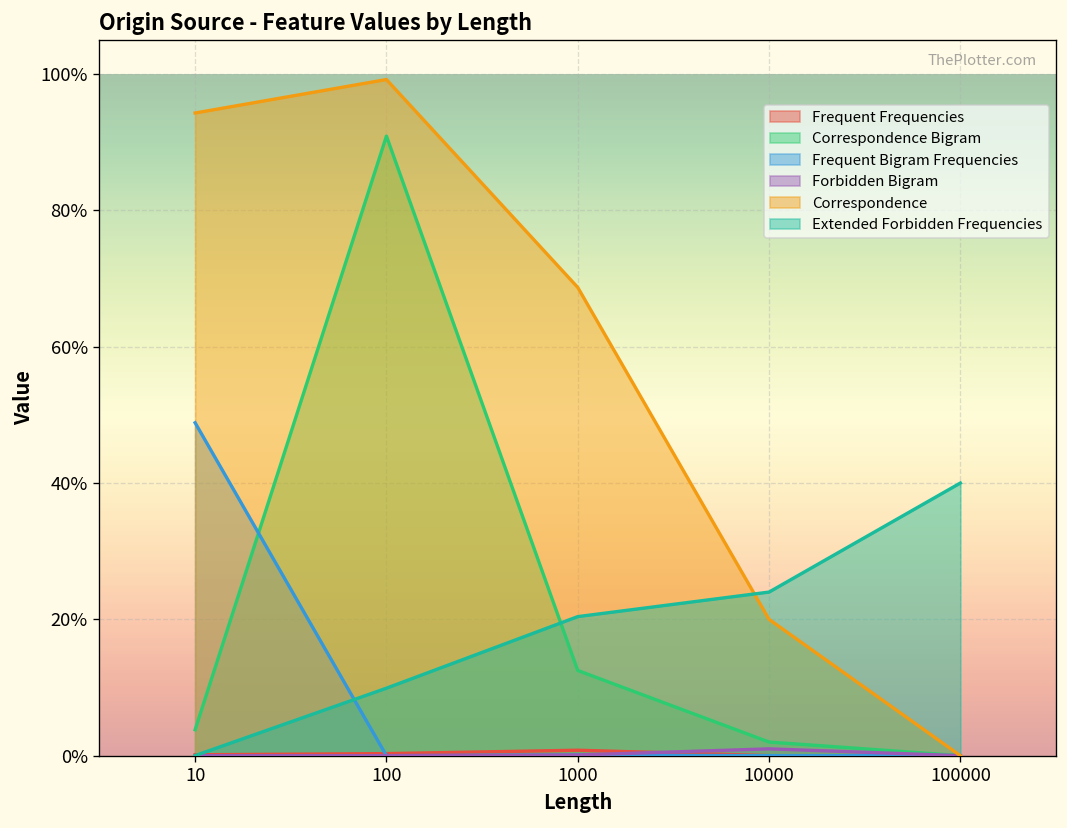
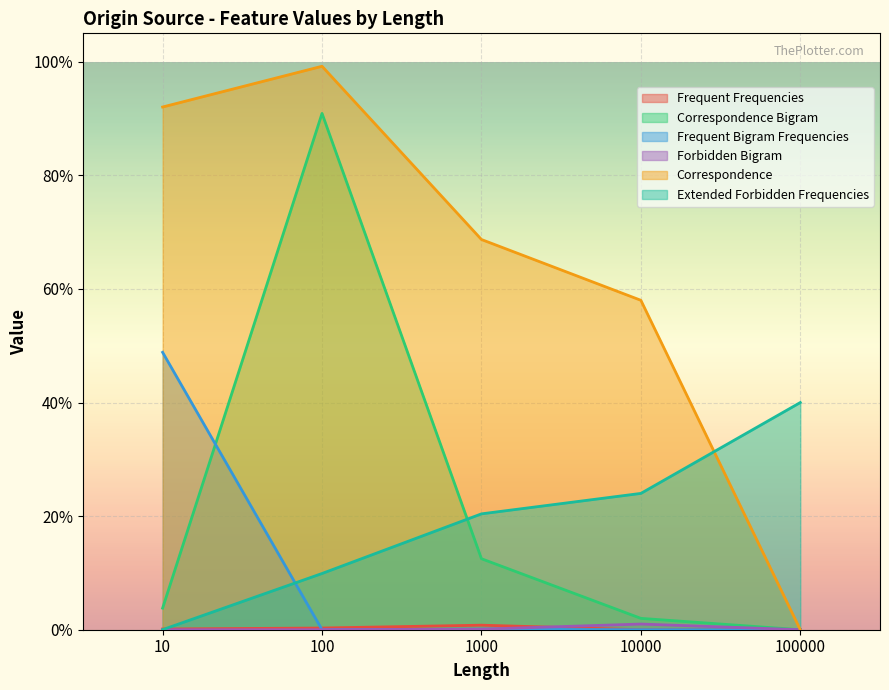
Correspondence, 10: 94% -> 92%
Correspondence, 10000: 20% -> 58%
